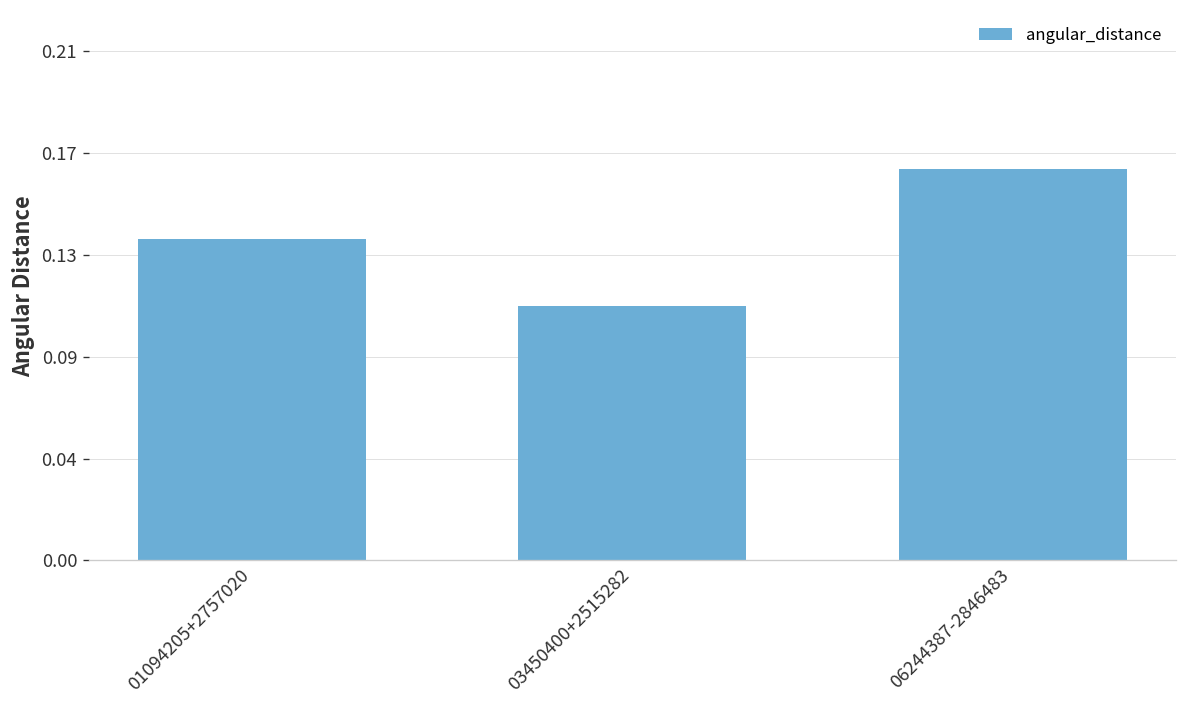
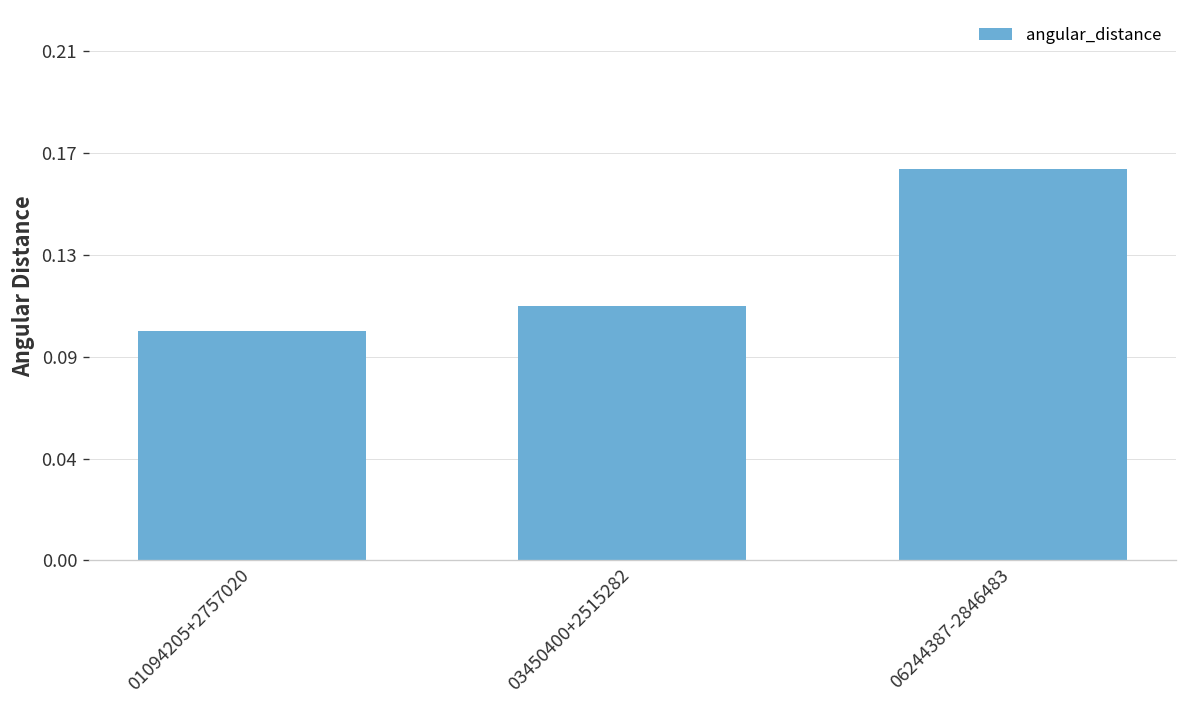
01094205+2757020: 0.135 -> 0.096
